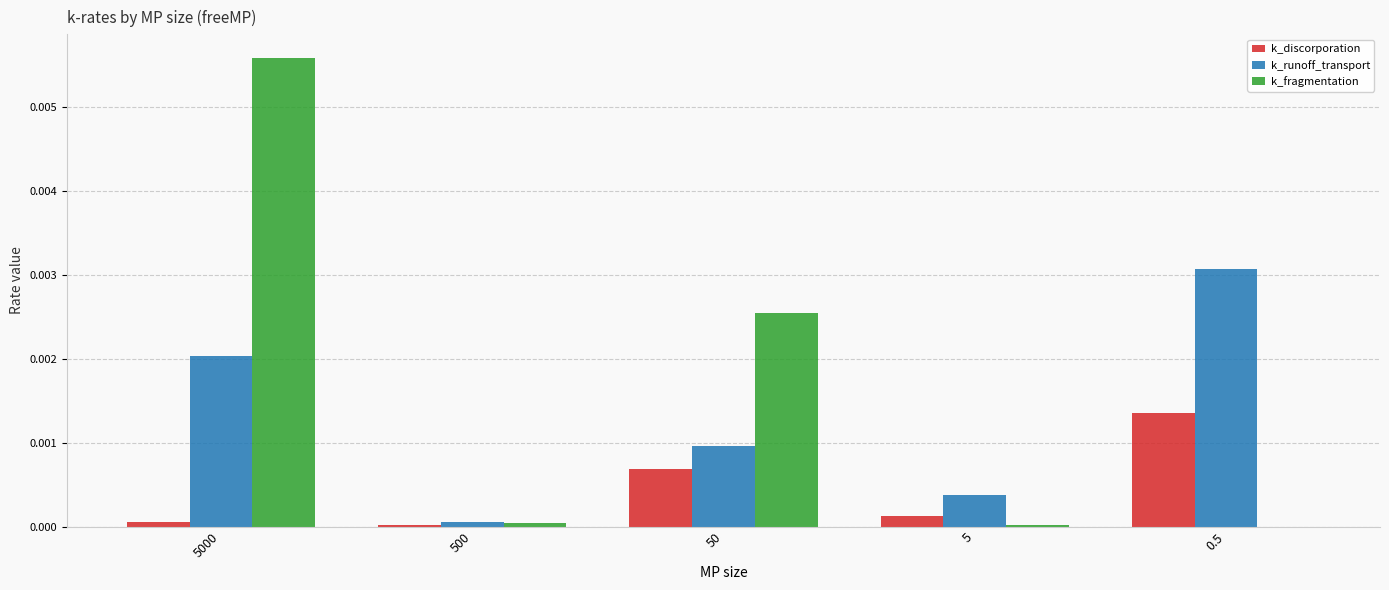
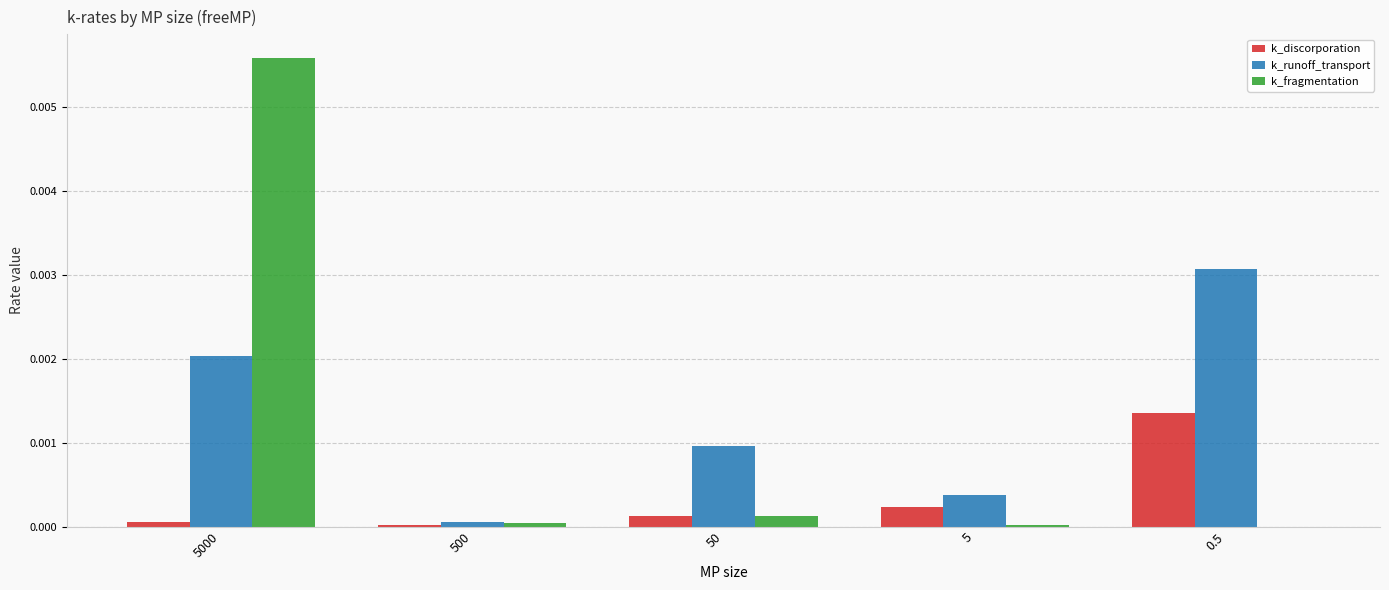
k_discorporation, 50: 0.0007 -> 0.0001
k_fragmentation, 50: 0.0025 -> 0.0001
k_discorporation, 5: 0.0001 -> 0.0002
